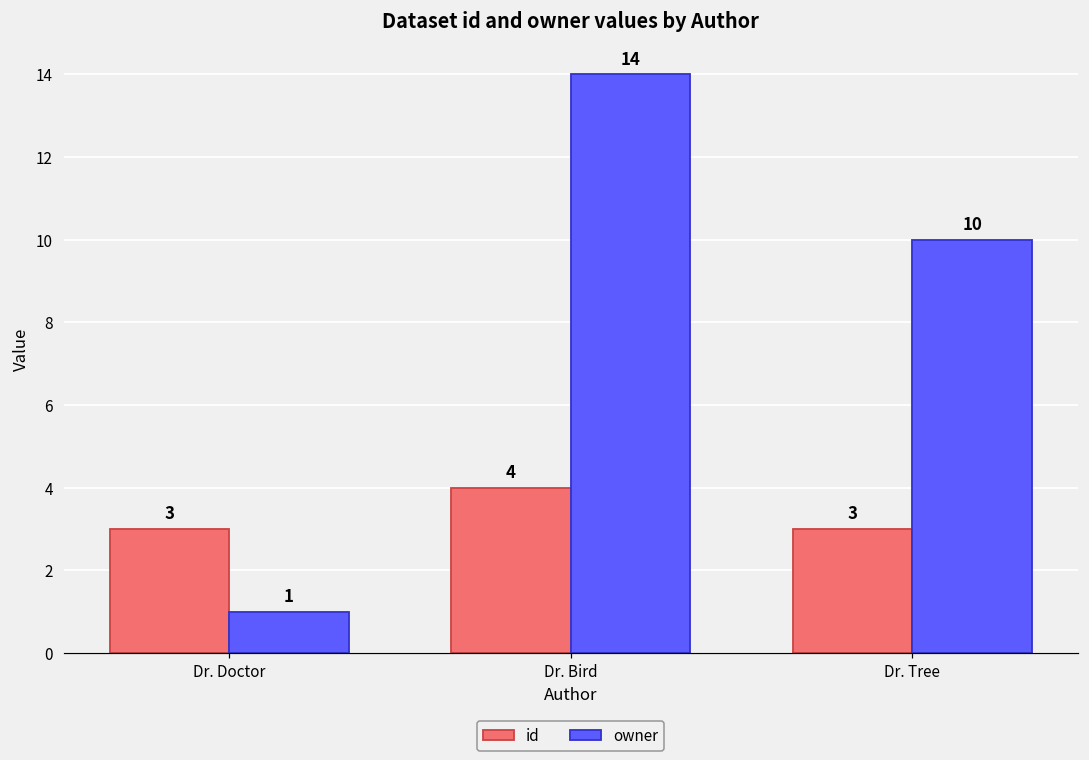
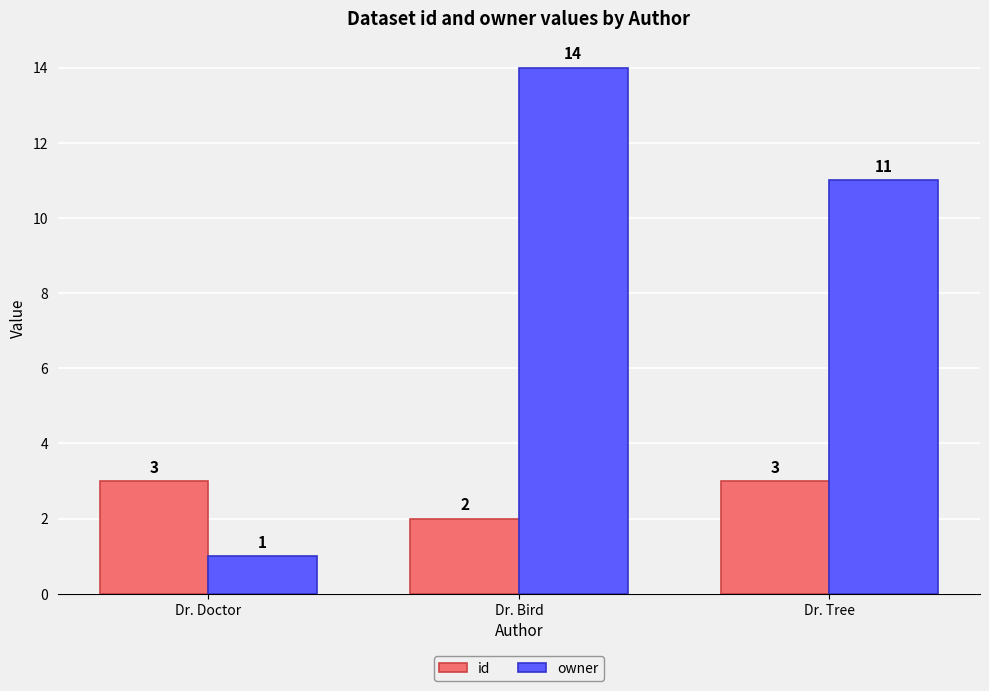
id, Dr. Bird: 4 -> 2
owner, Dr. Tree: 10 -> 11
